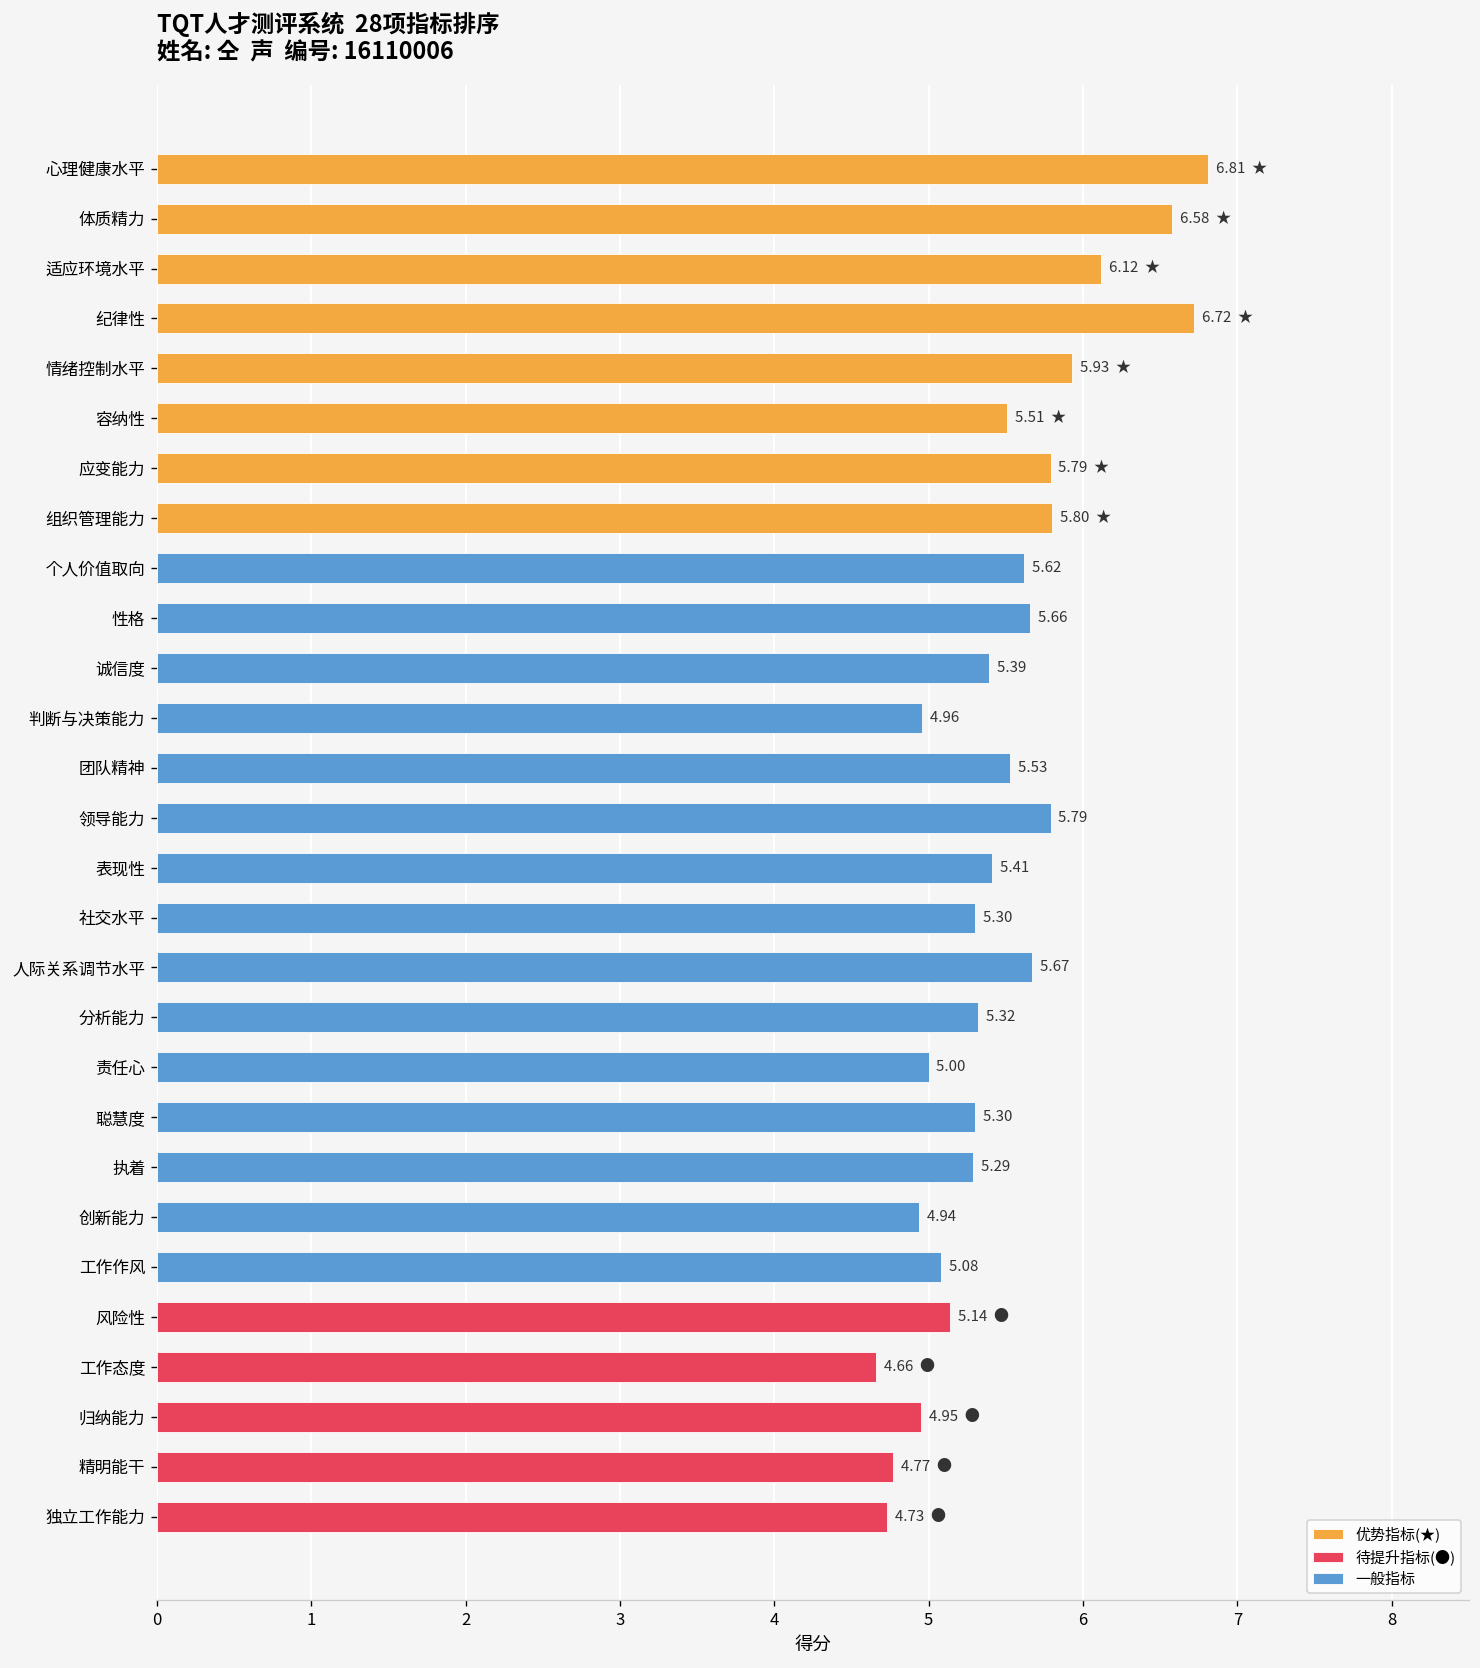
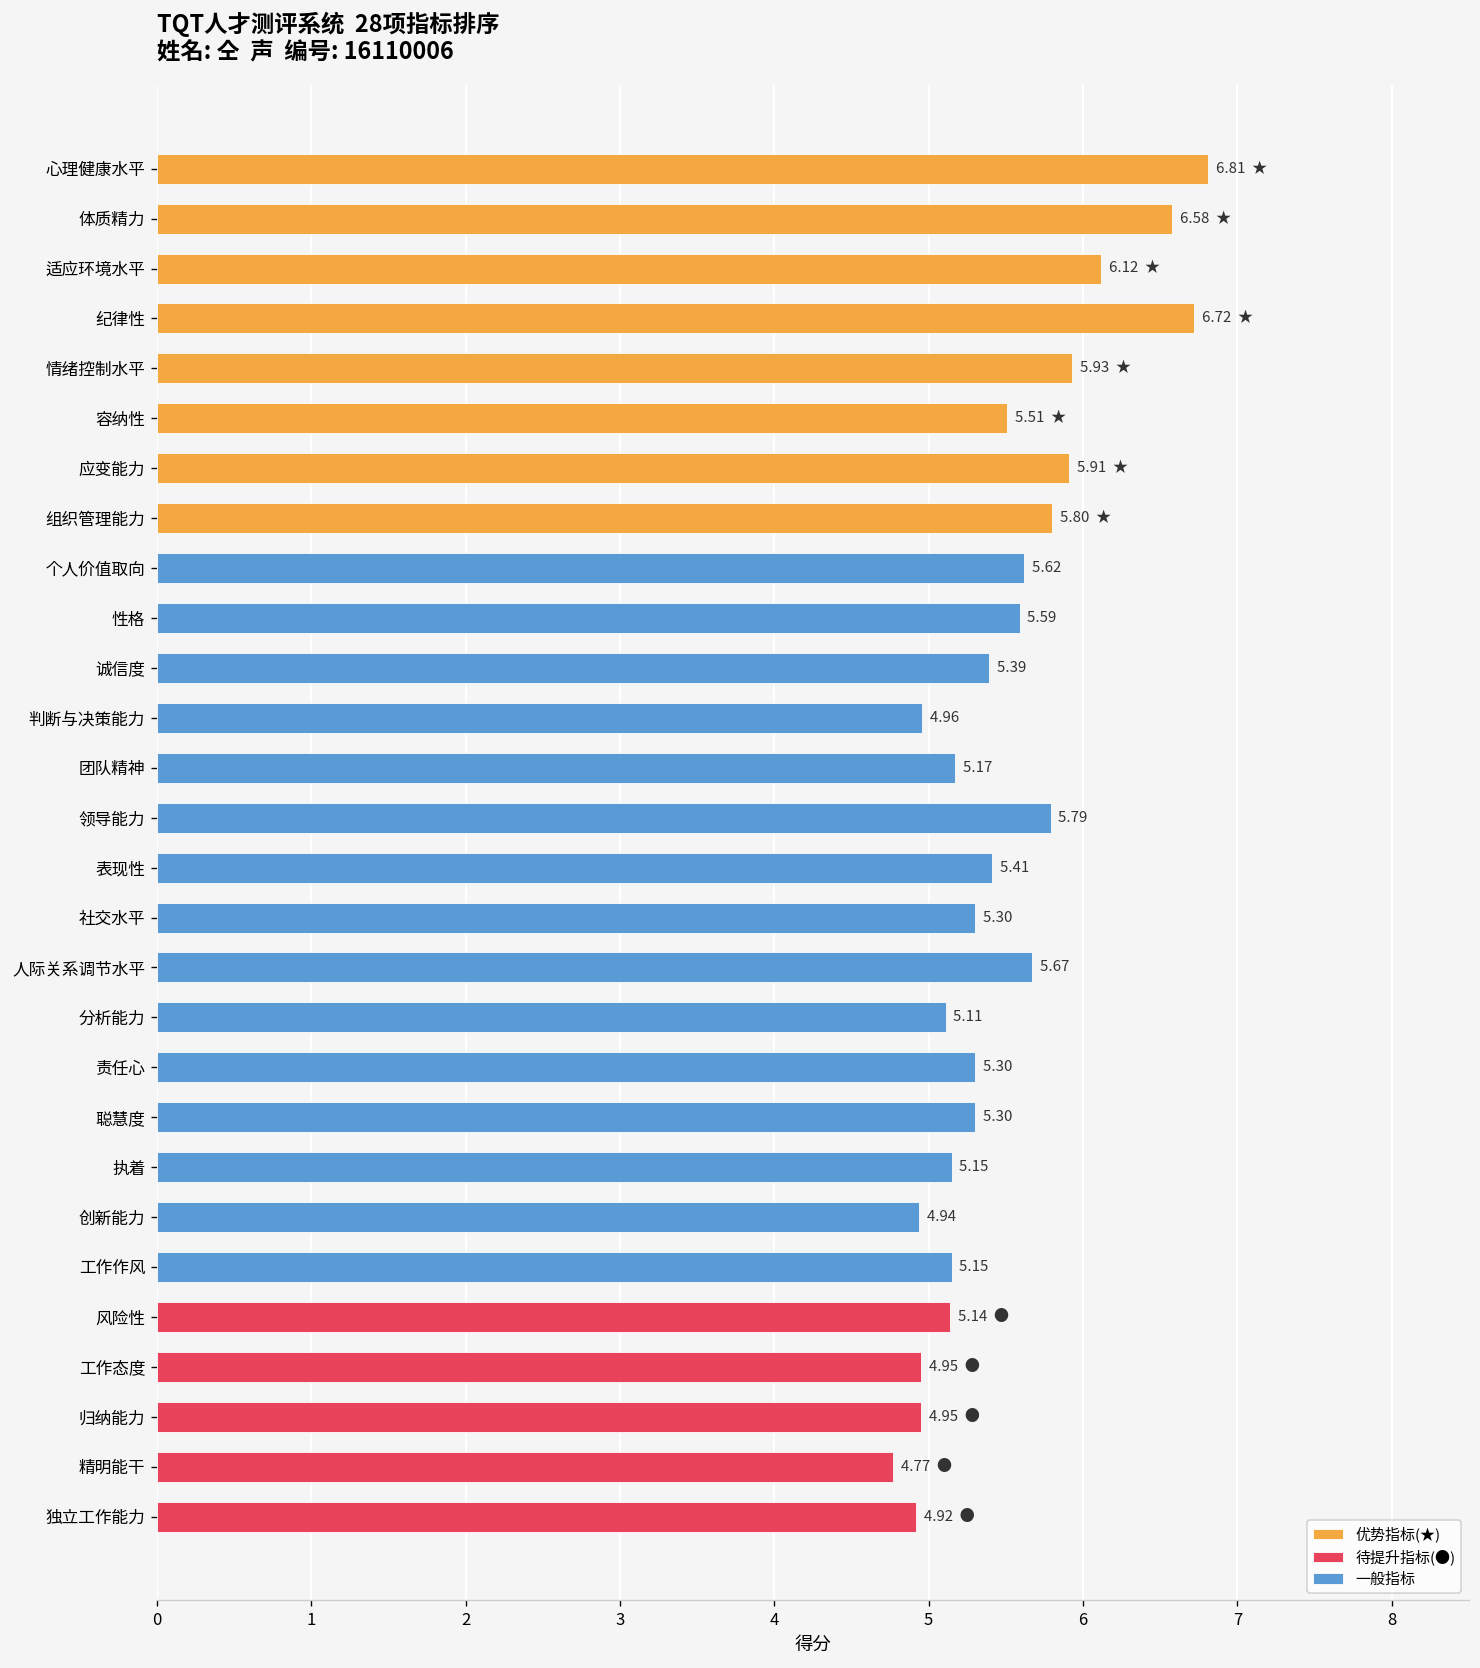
优势指标(★), 应变能力: 5.79 -> 5.91
一般指标, 性格: 5.66 -> 5.59
一般指标, 团队精神: 5.53 -> 5.17
一般指标, 分析能力: 5.32 -> 5.11
一般指标, 责任心: 5.00 -> 5.30
一般指标, 执着: 5.29 -> 5.15
一般指标, 工作作风: 5.08 -> 5.15
待提升指标(●), 工作态度: 4.66 -> 4.95
待提升指标(●), 独立工作能力: 4.73 -> 4.92
